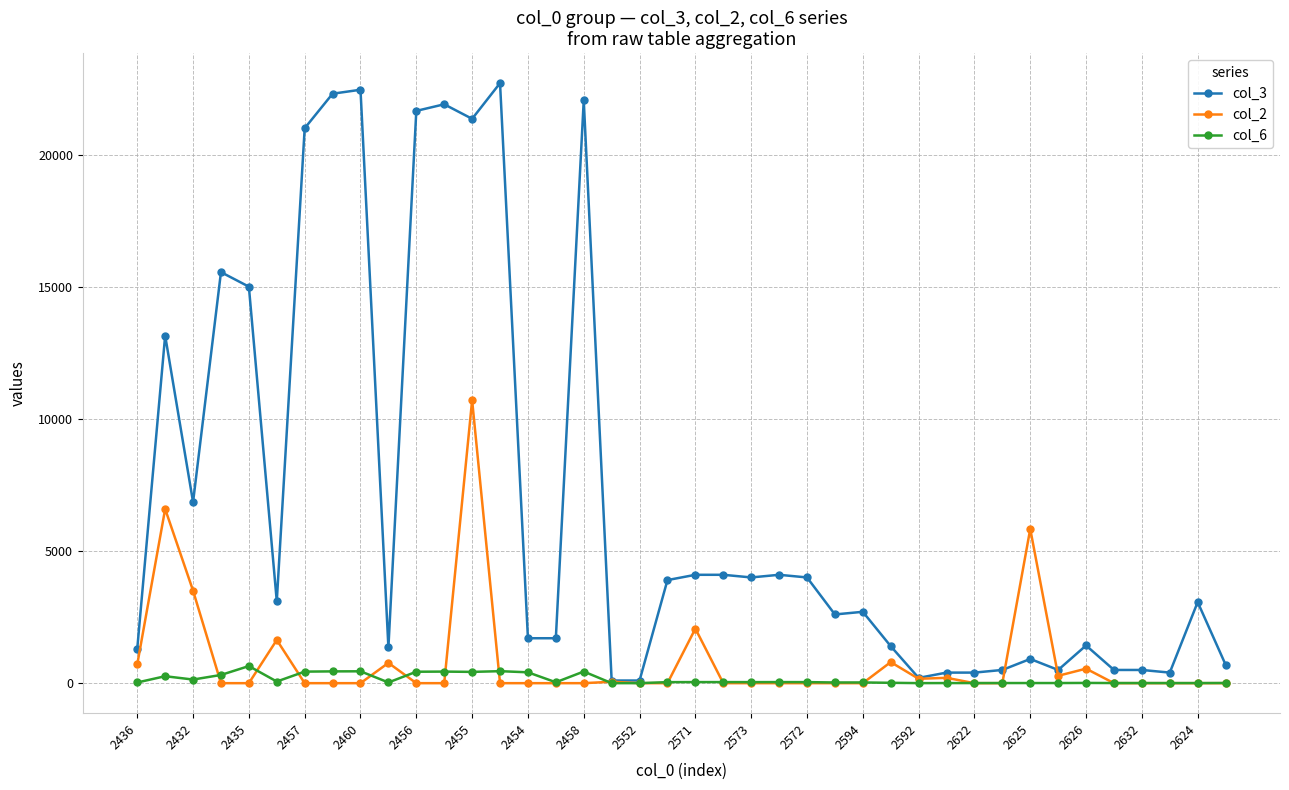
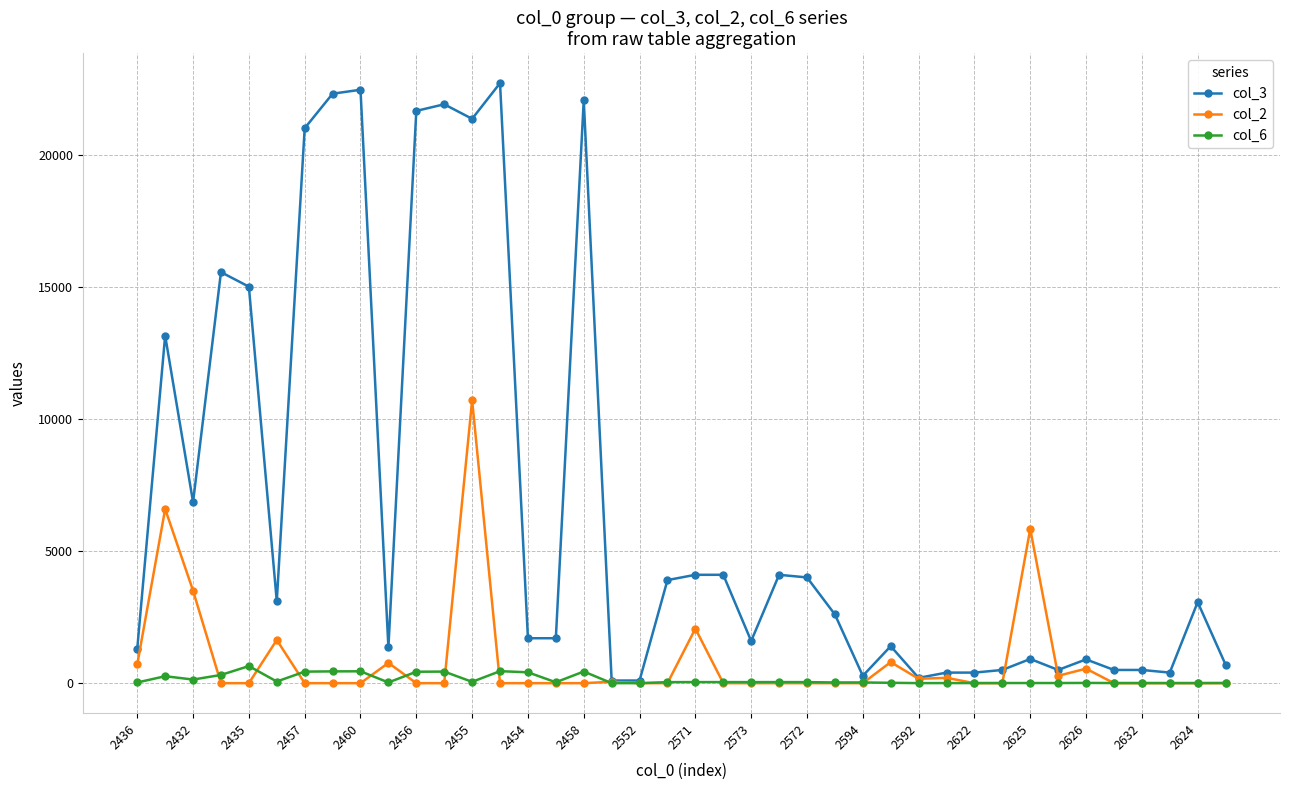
col_6, 2455: 400 -> 100
col_3, 2573: 4000 -> 1600
col_3, 2594: 2700 -> 300
col_3, 2626: 1400 -> 900
